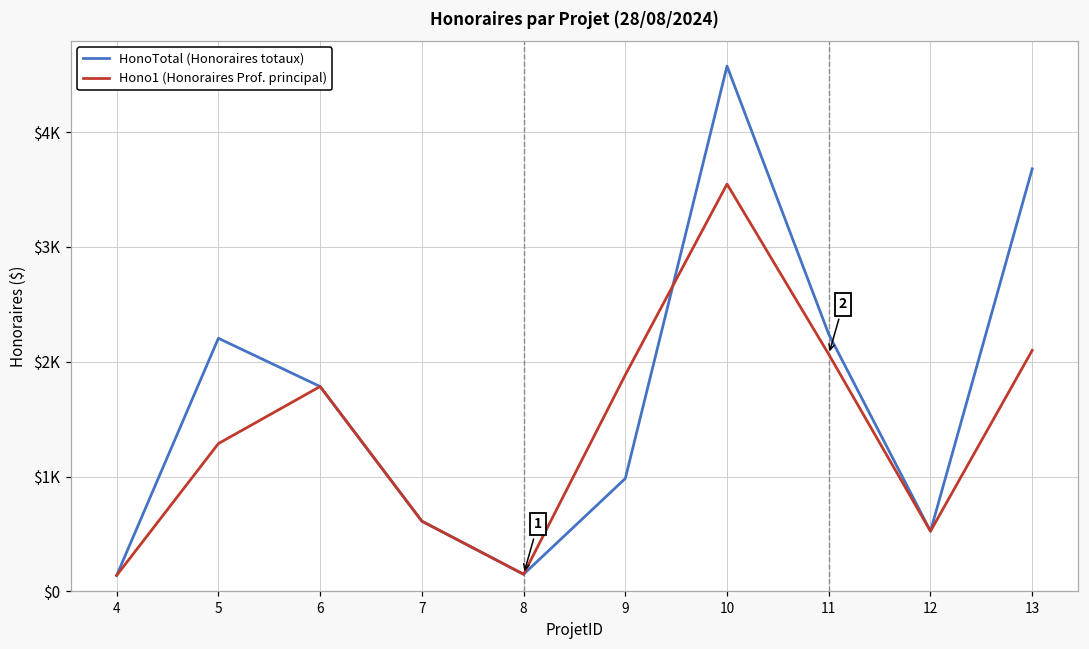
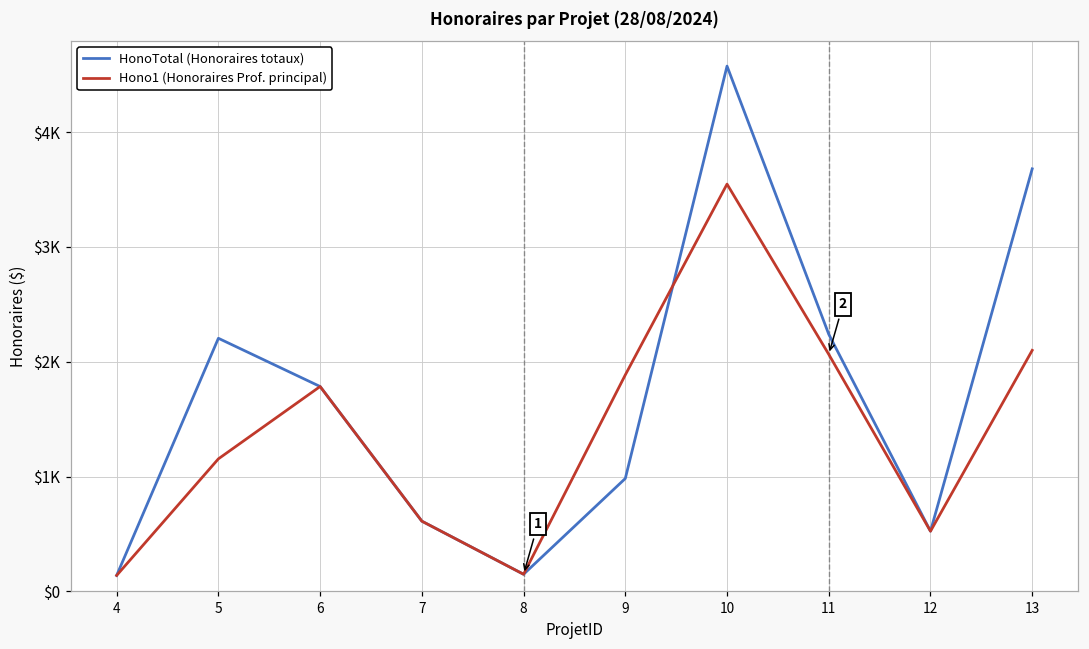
Hono1 (Honoraires Prof. principal), 5: $1290 -> $1160
